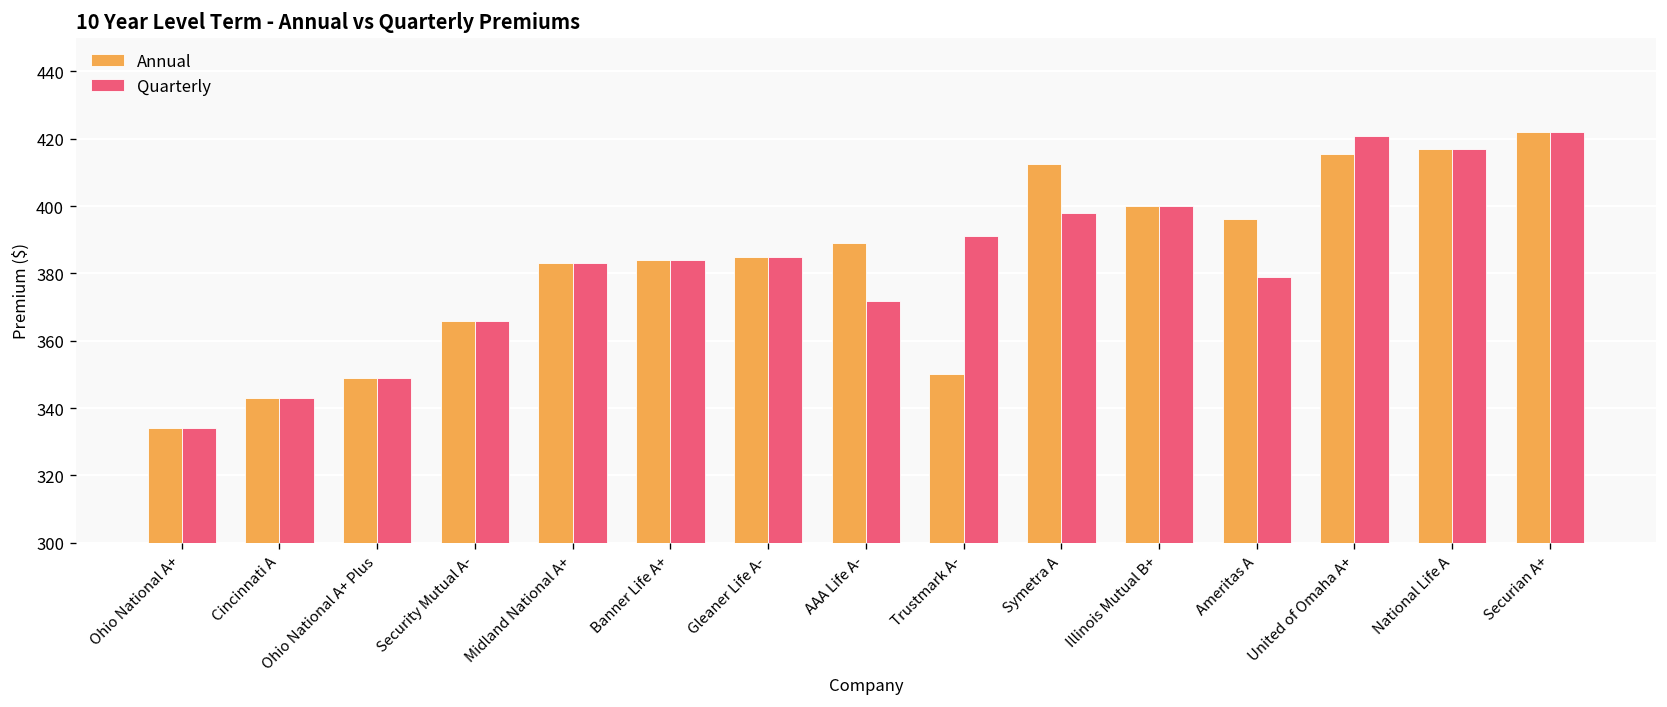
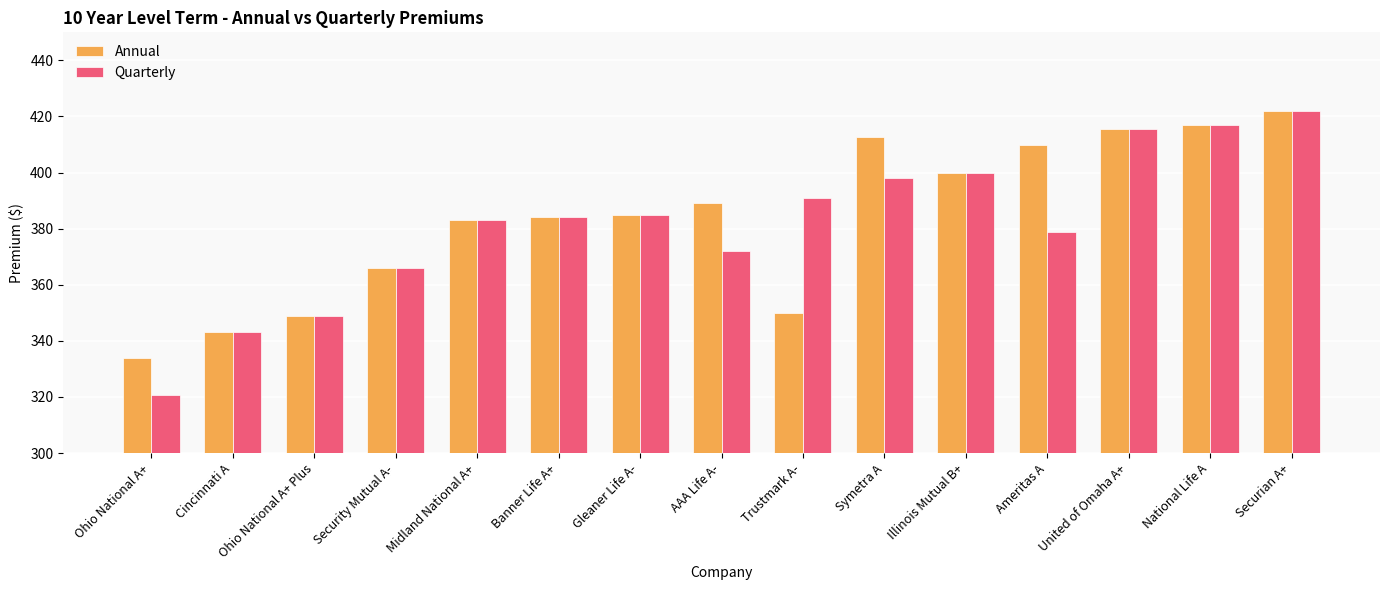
Quarterly, Ohio National A+: 334 -> 321
Annual, Ameritas A: 396 -> 410
Quarterly, United of Omaha A+: 421 -> 416
